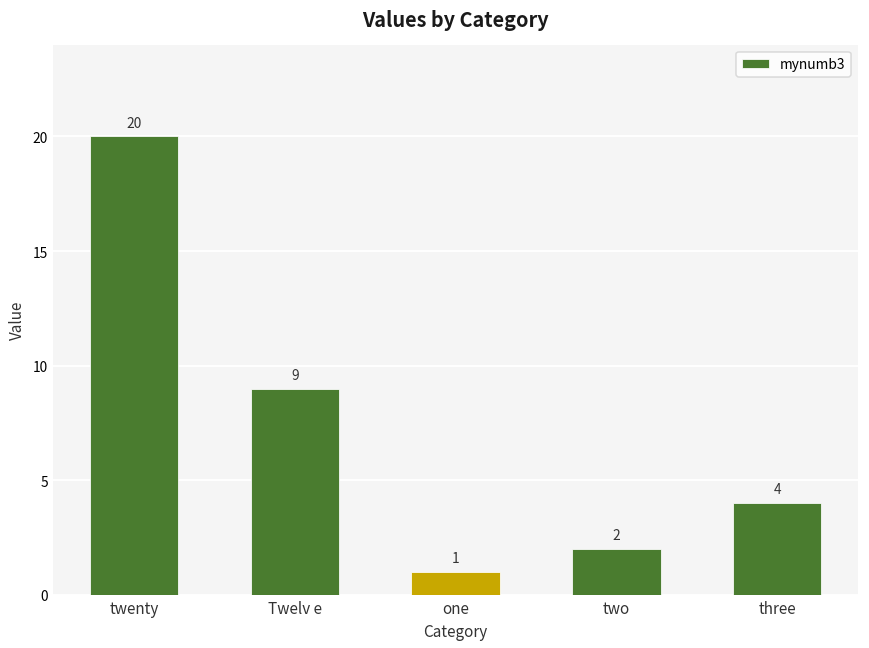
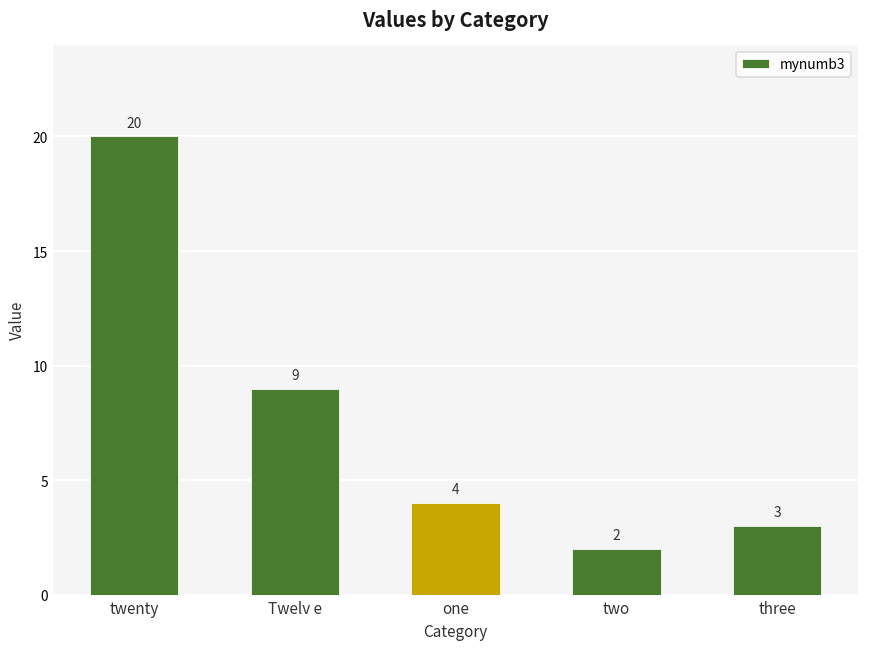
one: 1 -> 4
three: 4 -> 3
